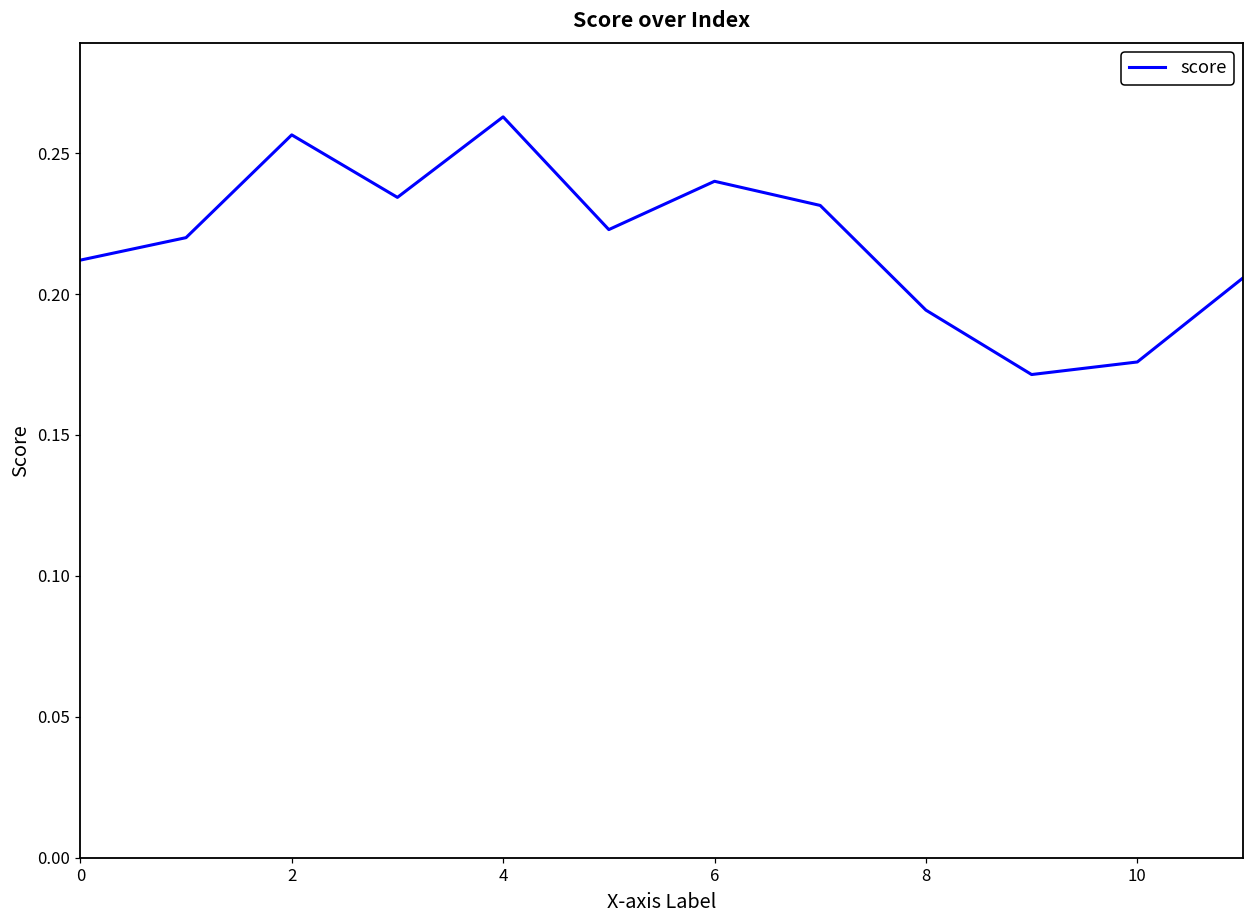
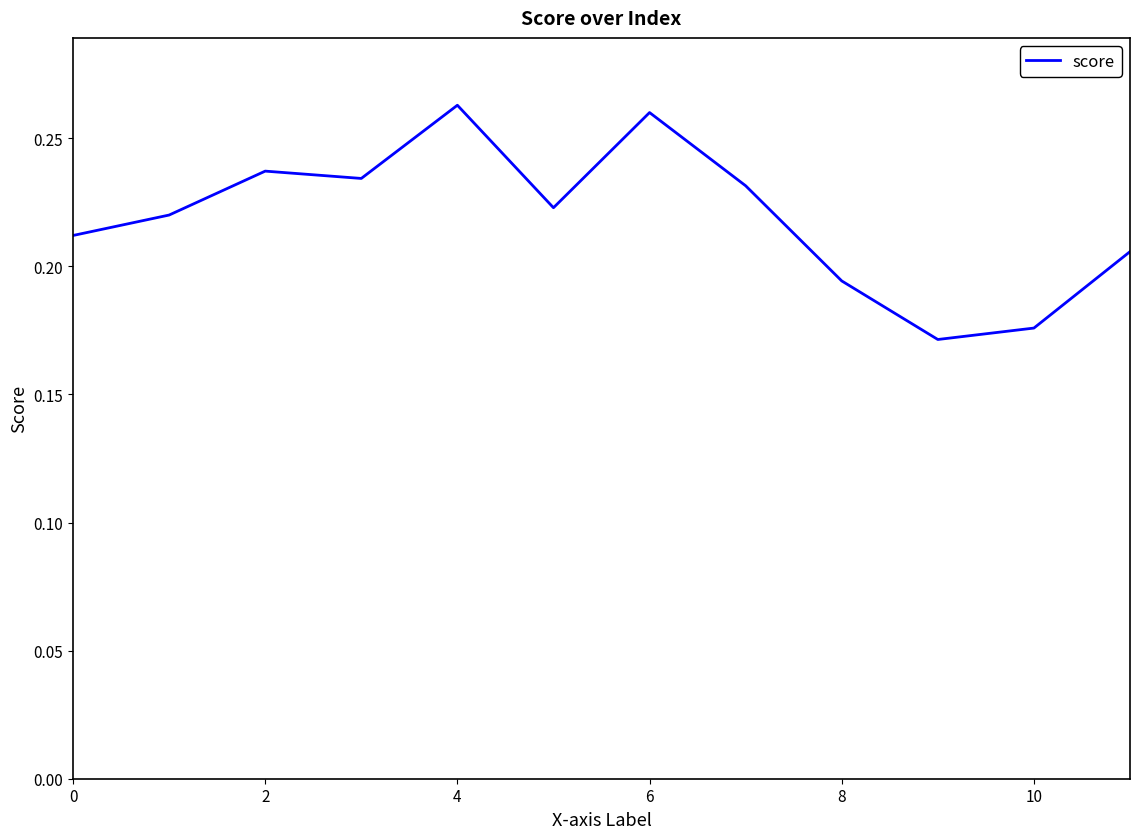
2: 0.256 -> 0.237
6: 0.24 -> 0.26
